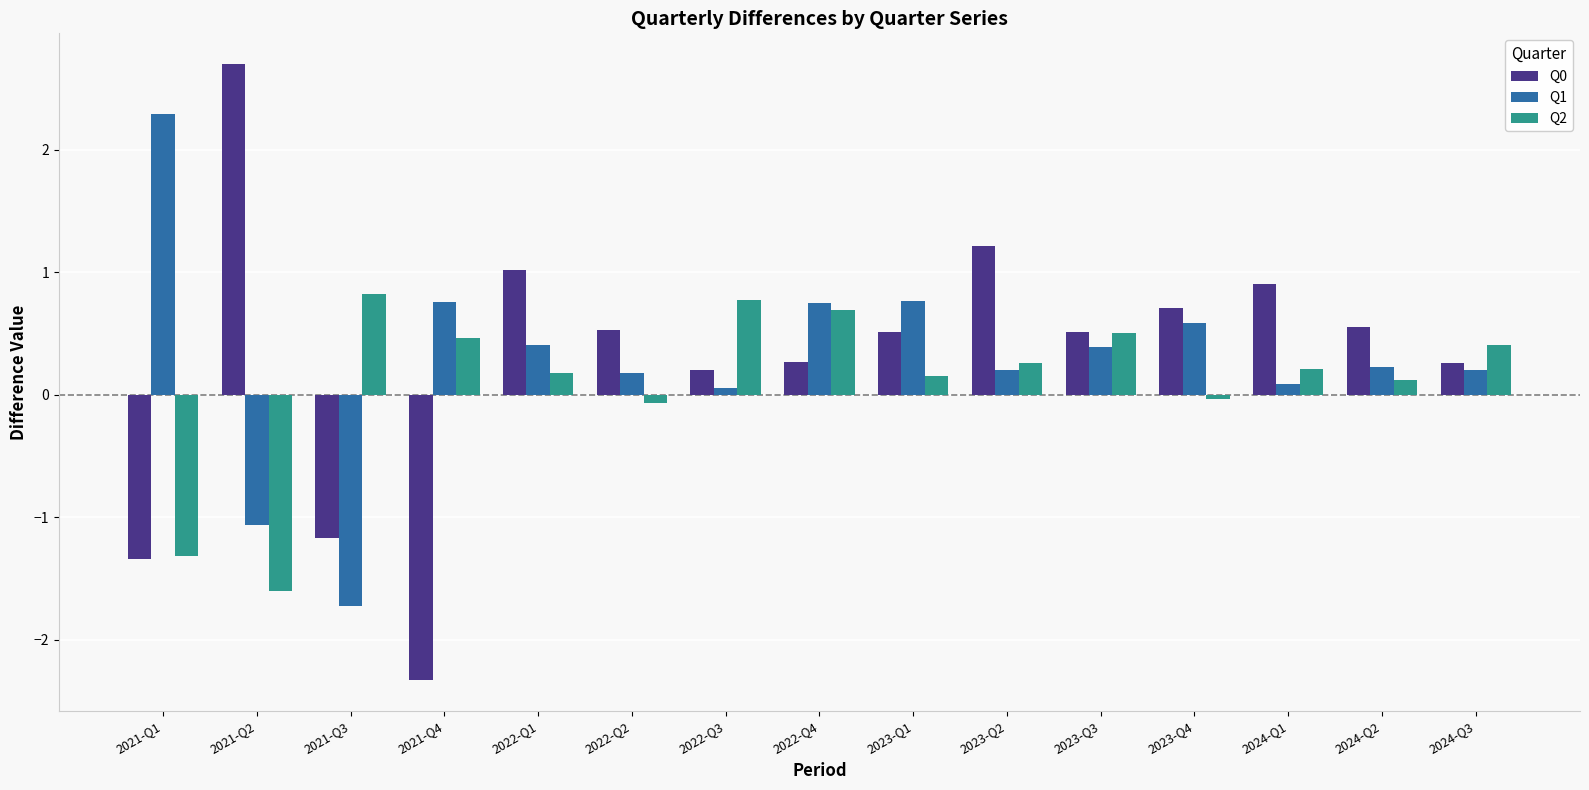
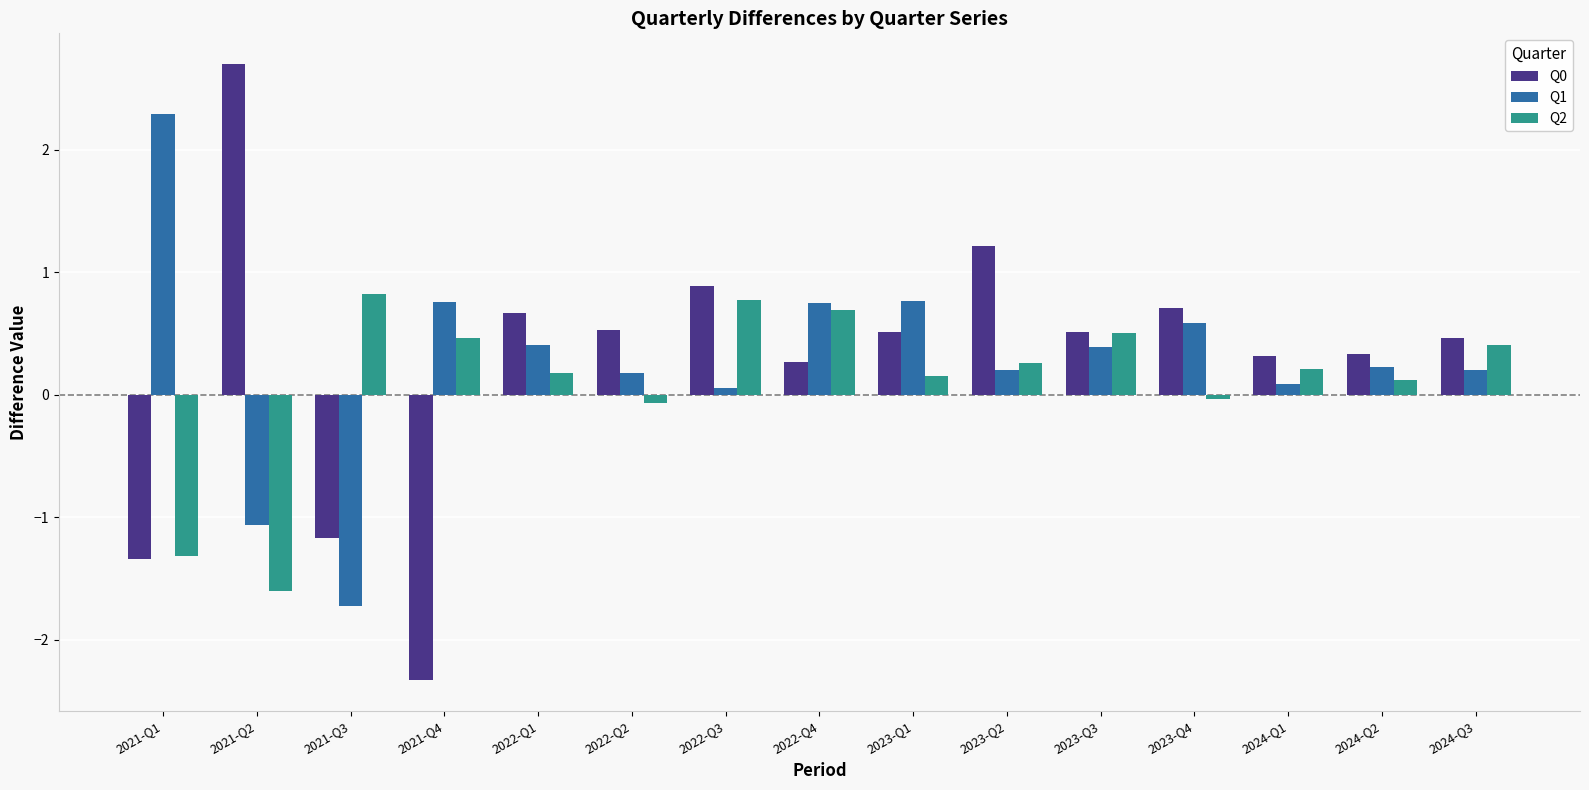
Q0, 2022-Q1: 1.02 -> 0.67
Q0, 2022-Q3: 0.20 -> 0.89
Q0, 2024-Q1: 0.90 -> 0.32
Q0, 2024-Q2: 0.56 -> 0.33
Q0, 2024-Q3: 0.26 -> 0.47
